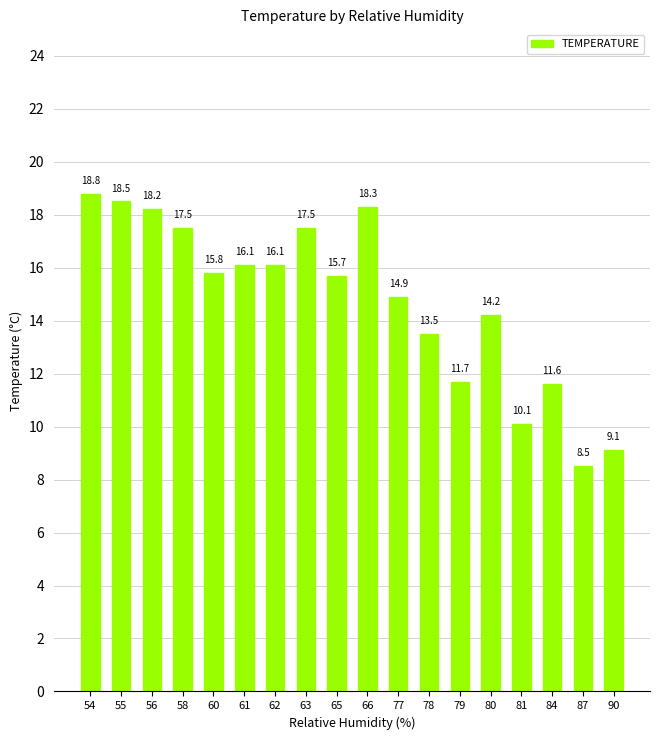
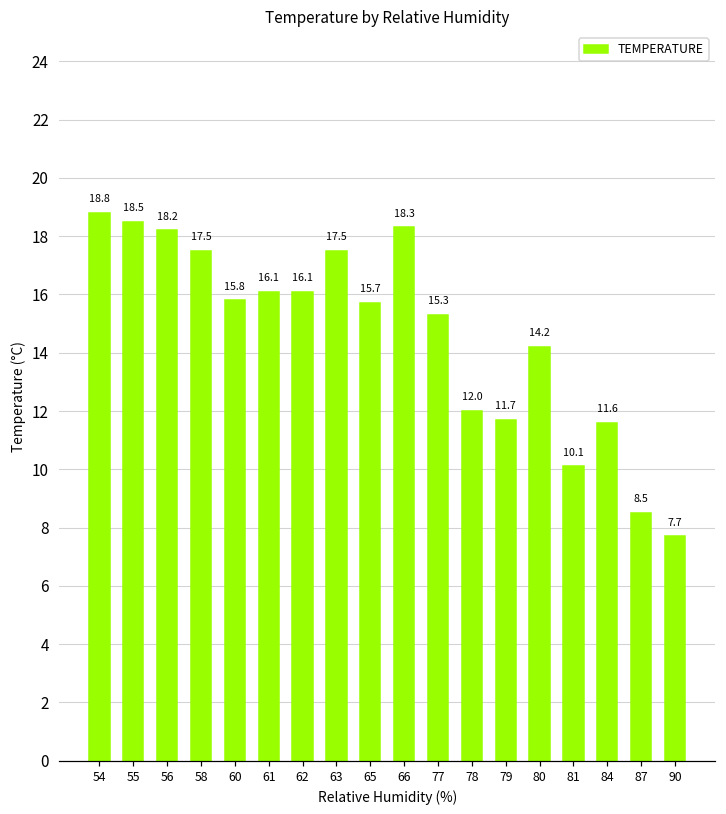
77: 14.9 -> 15.3
78: 13.5 -> 12.0
90: 9.1 -> 7.7
